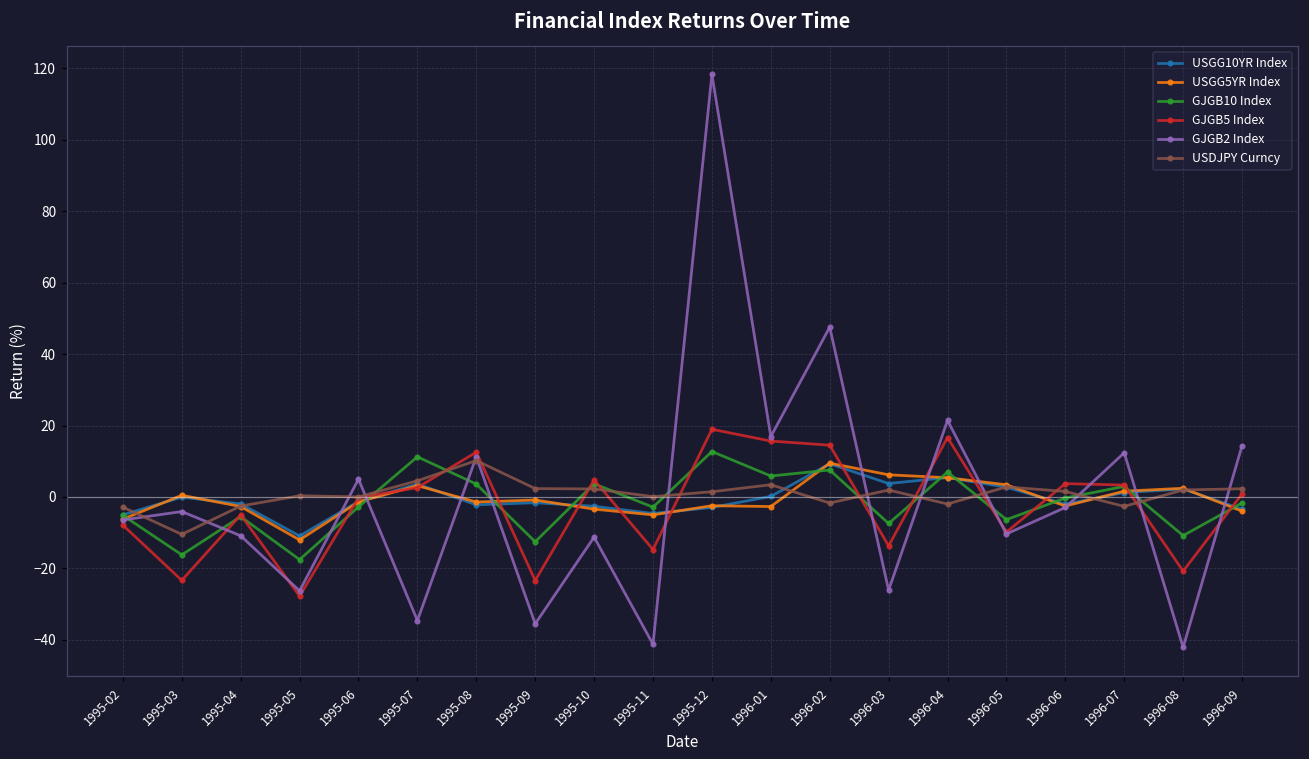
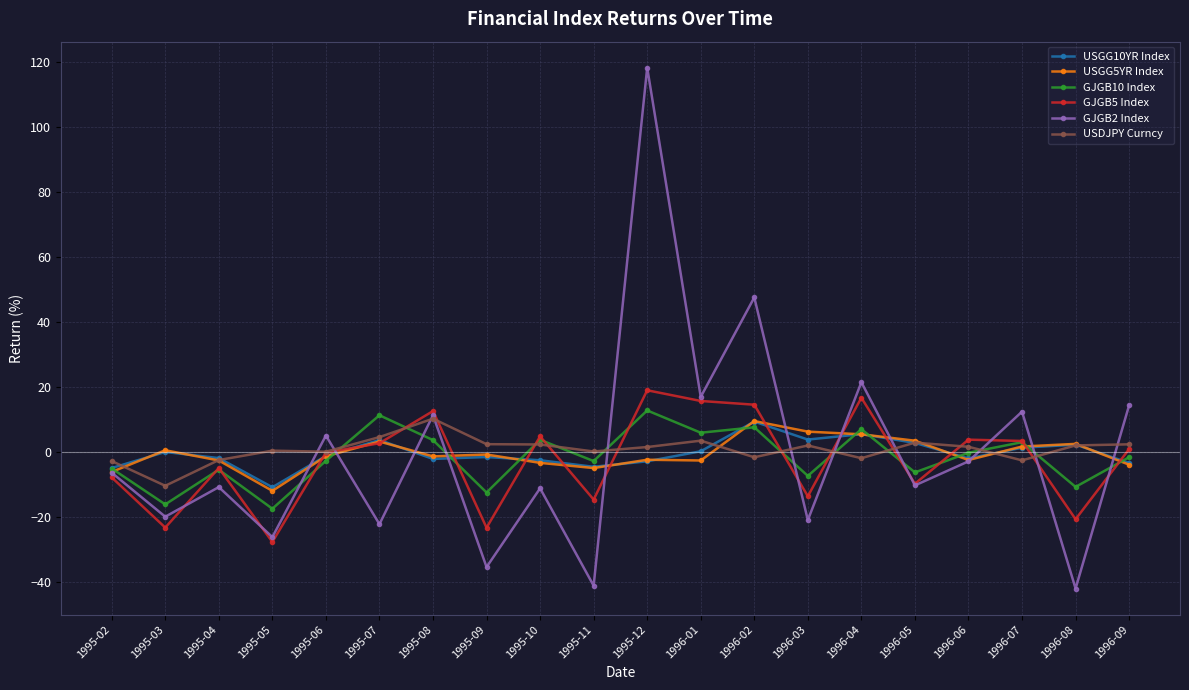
GJGB2 Index, 1995-03: -4 -> -20
GJGB2 Index, 1995-07: -35 -> -22
GJGB2 Index, 1996-03: -26 -> -21
